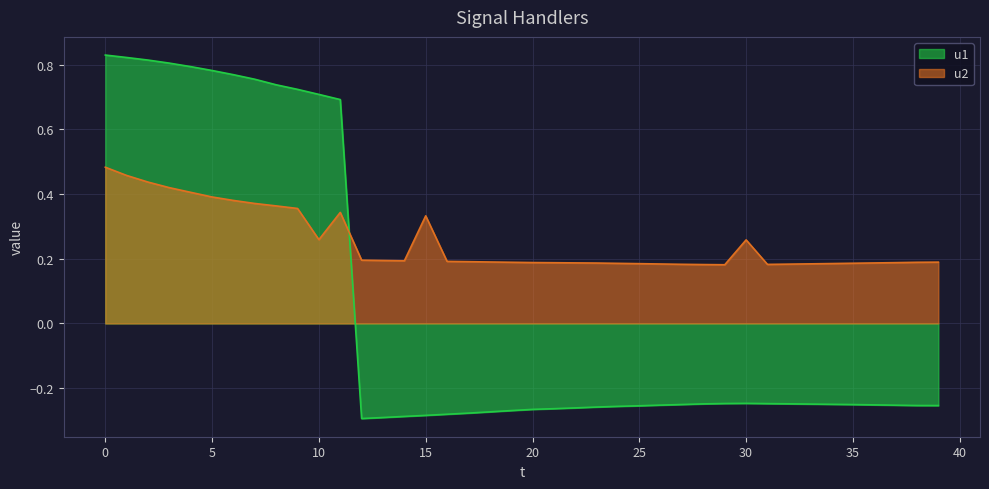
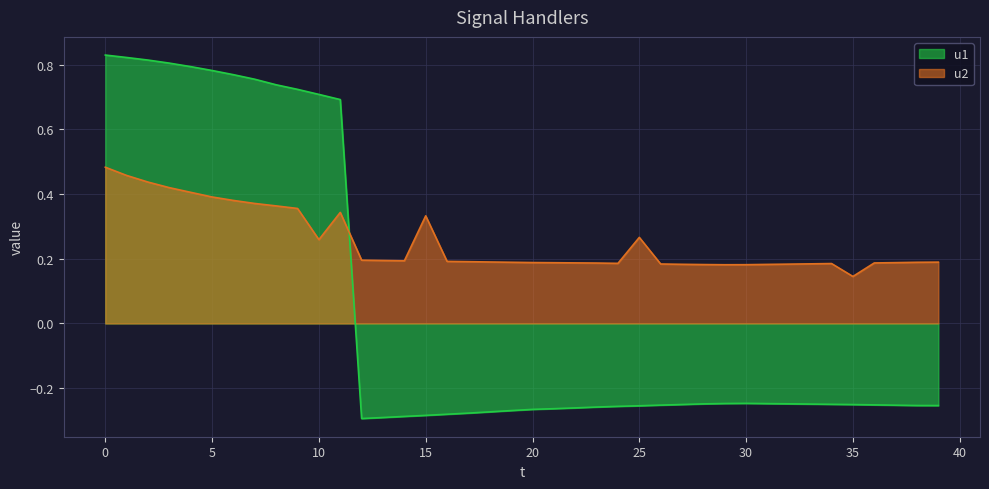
u2, 25: 0.18 -> 0.27
u2, 30: 0.26 -> 0.18
u2, 35: 0.19 -> 0.15
